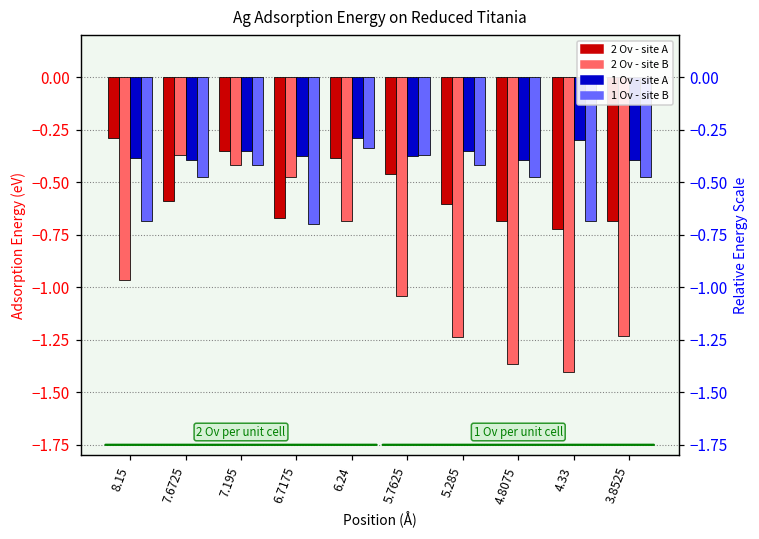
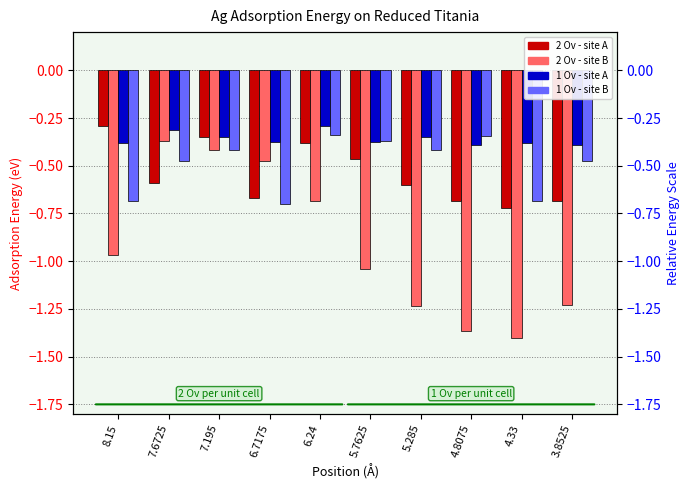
1 Ov - site A, 7.6725: -0.39 -> -0.31
1 Ov - site B, 4.8075: -0.47 -> -0.34
1 Ov - site A, 4.33: -0.30 -> -0.38
